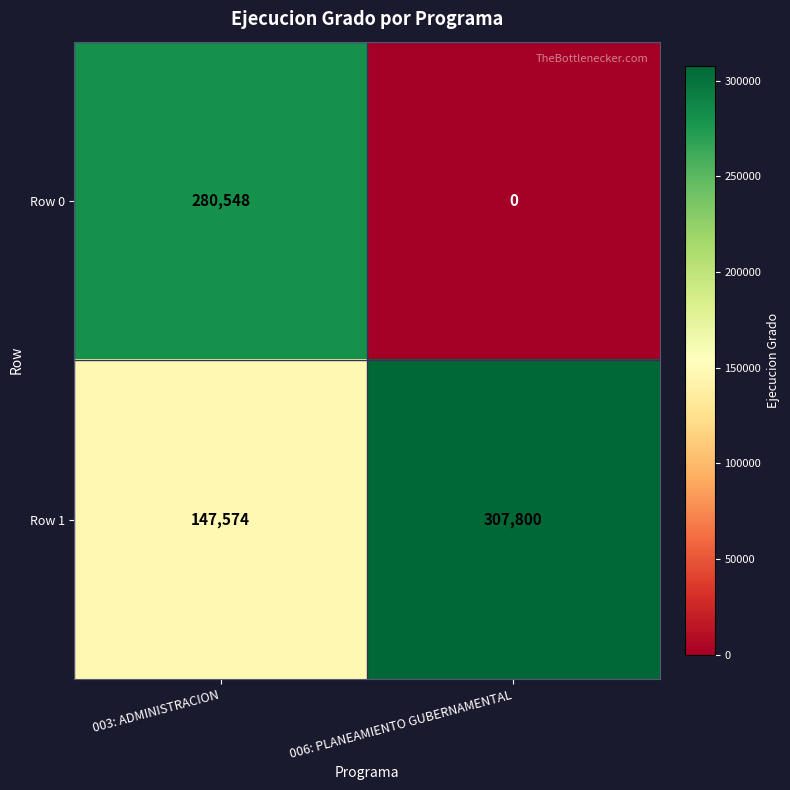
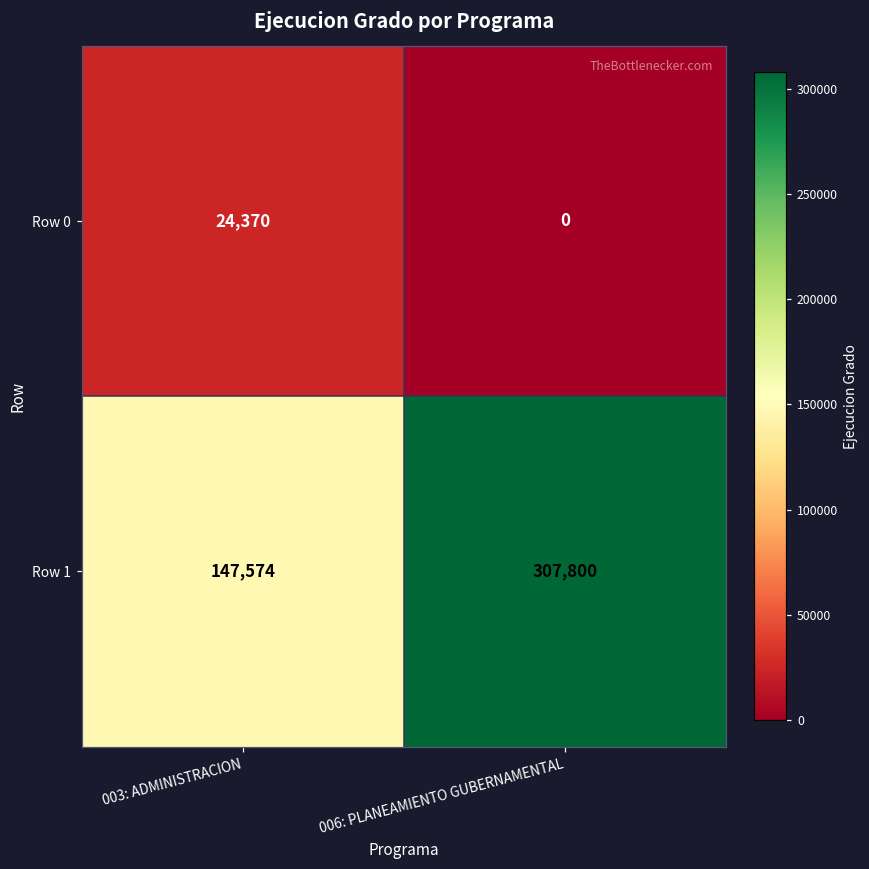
Row 0, 003: ADMINISTRACION: 280,548 -> 24,370
